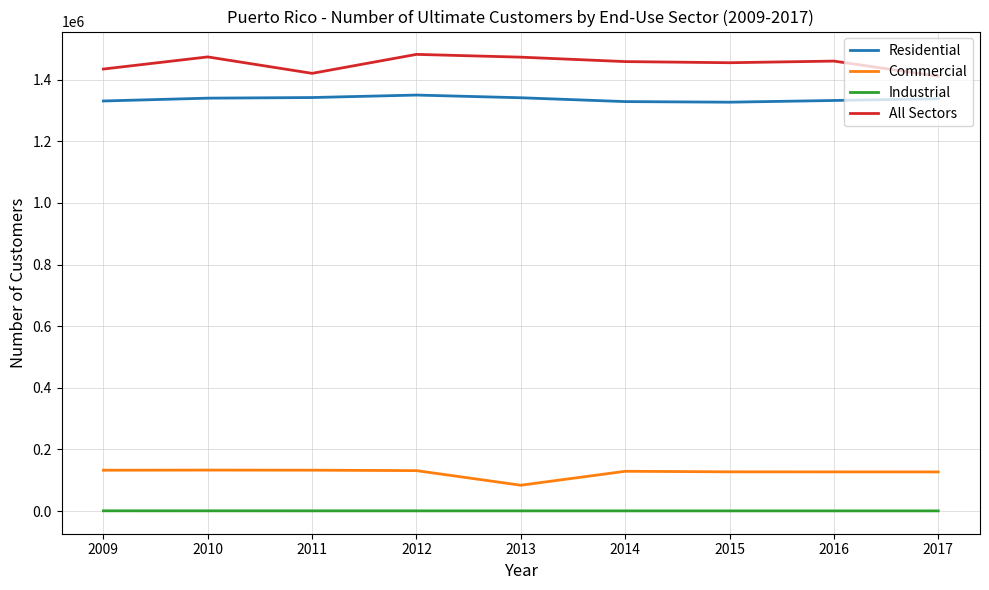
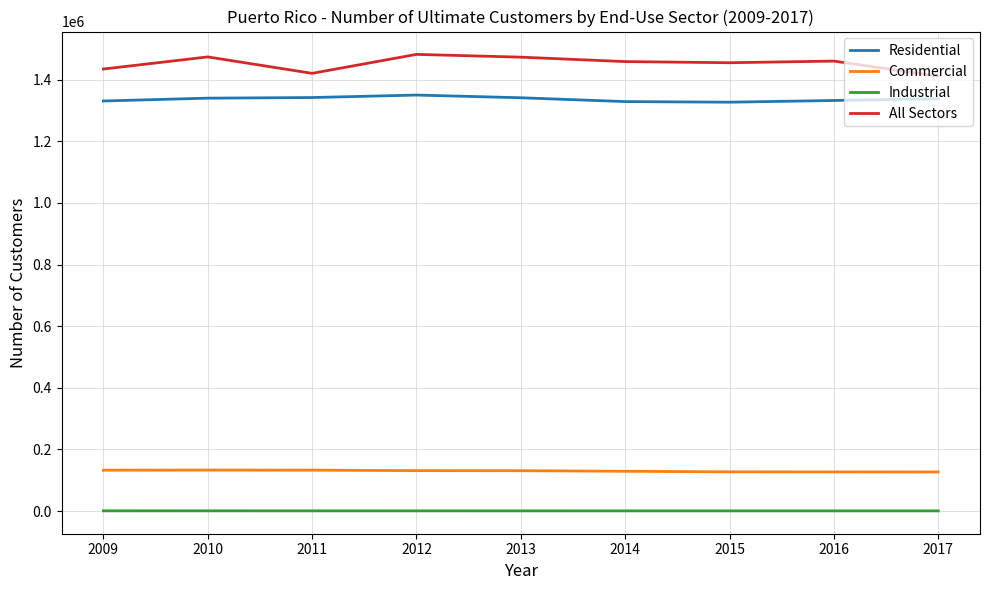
Commercial, 2013: 80000 -> 130000
